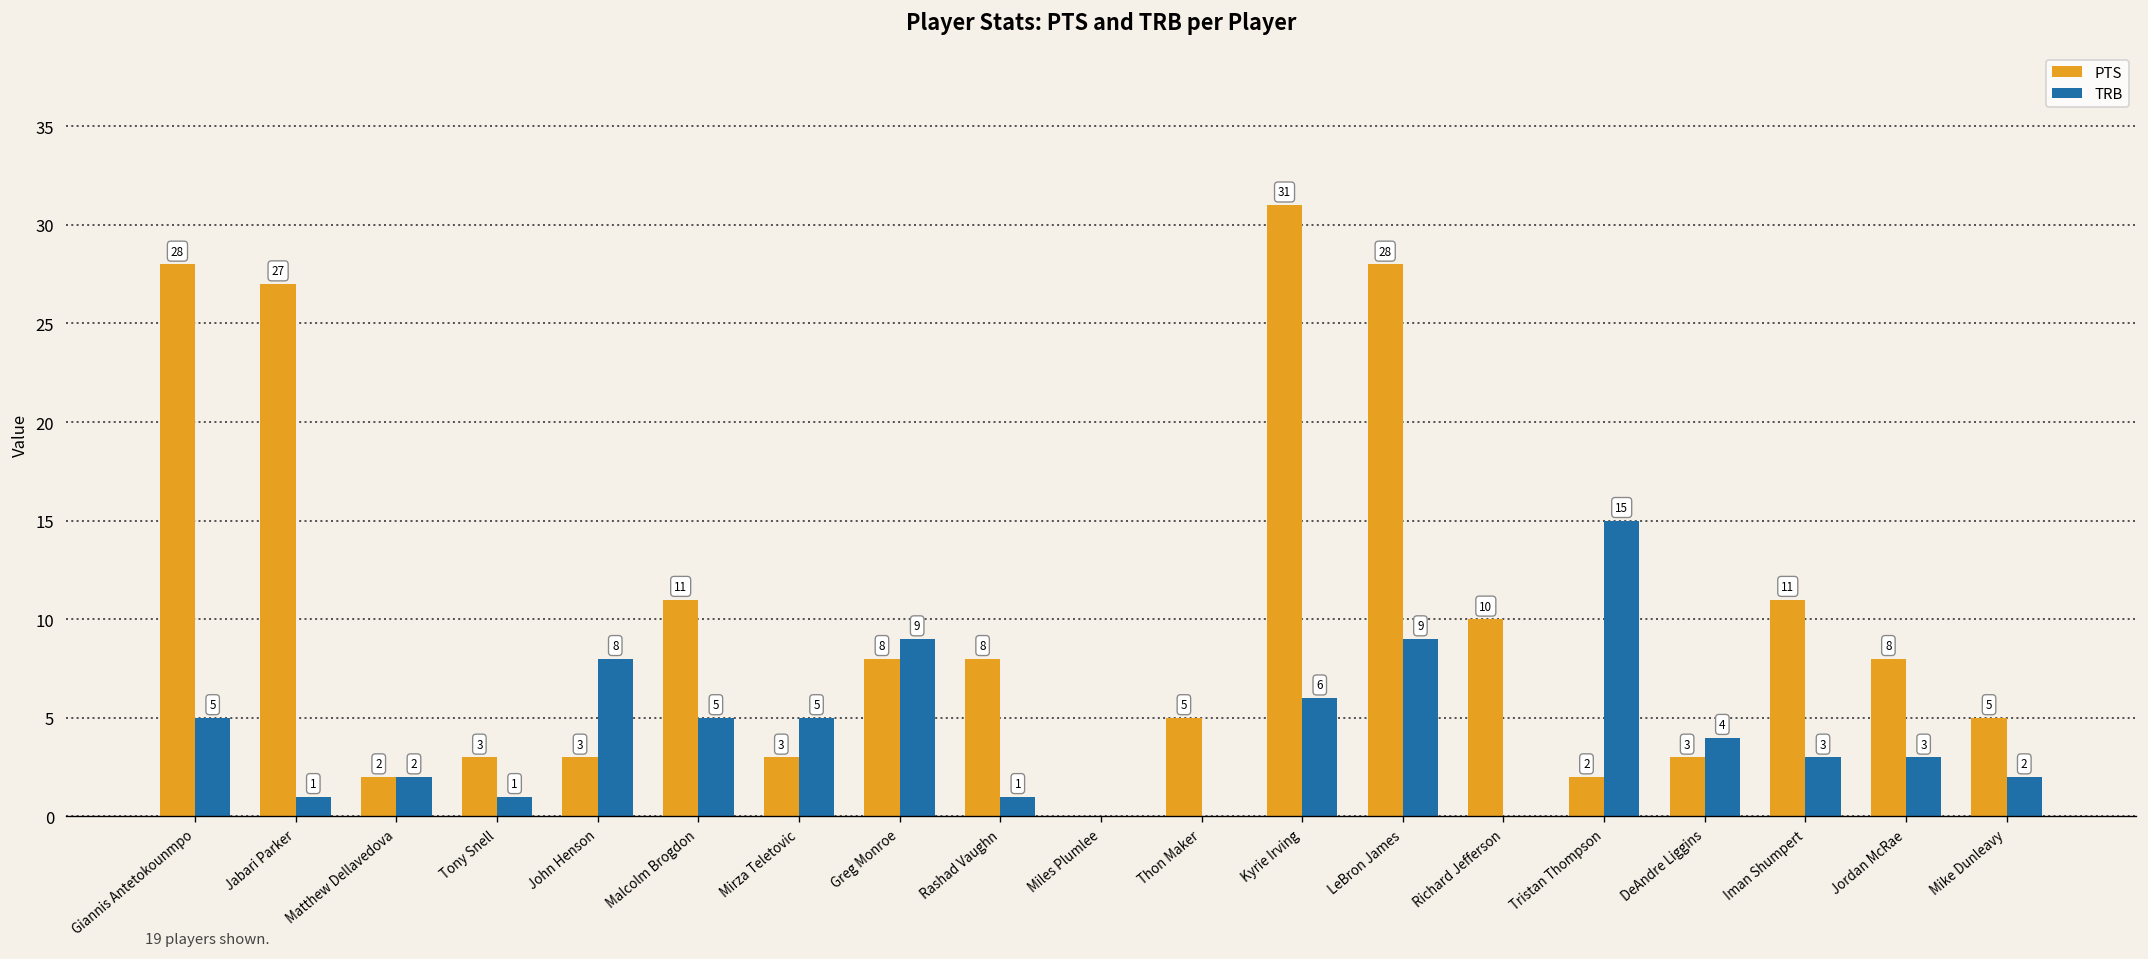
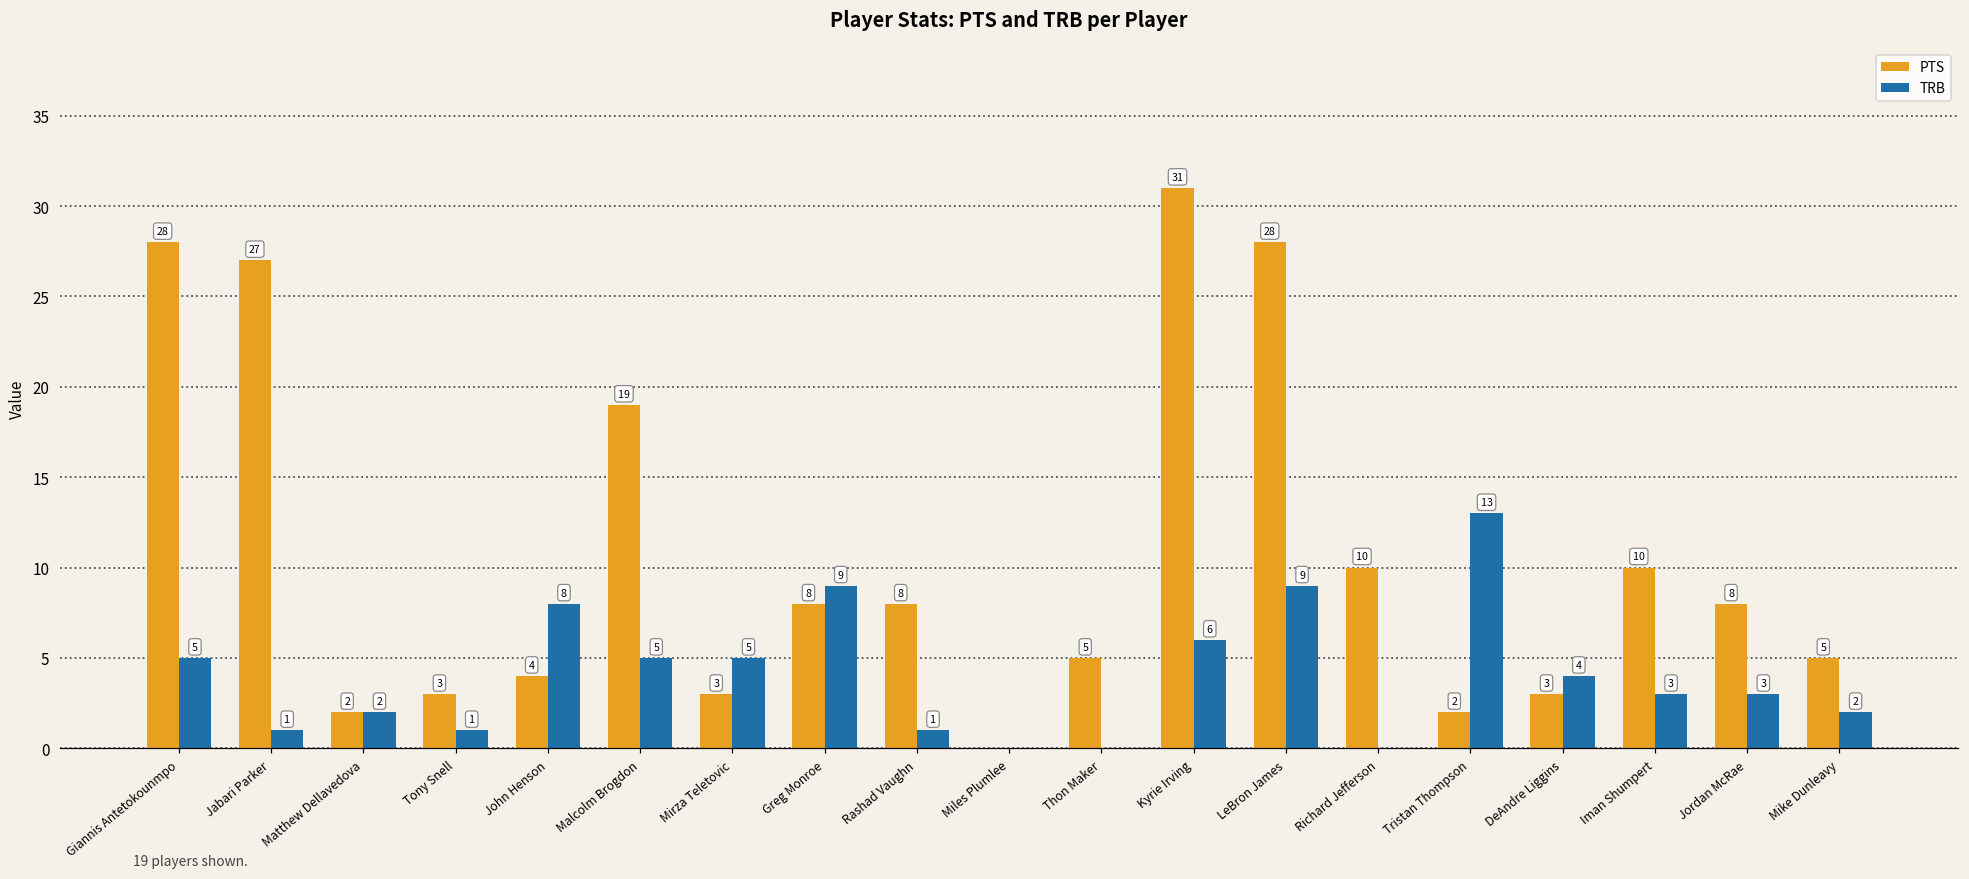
PTS, John Henson: 3 -> 4
PTS, Malcolm Brogdon: 11 -> 19
TRB, Tristan Thompson: 15 -> 13
PTS, Iman Shumpert: 11 -> 10
